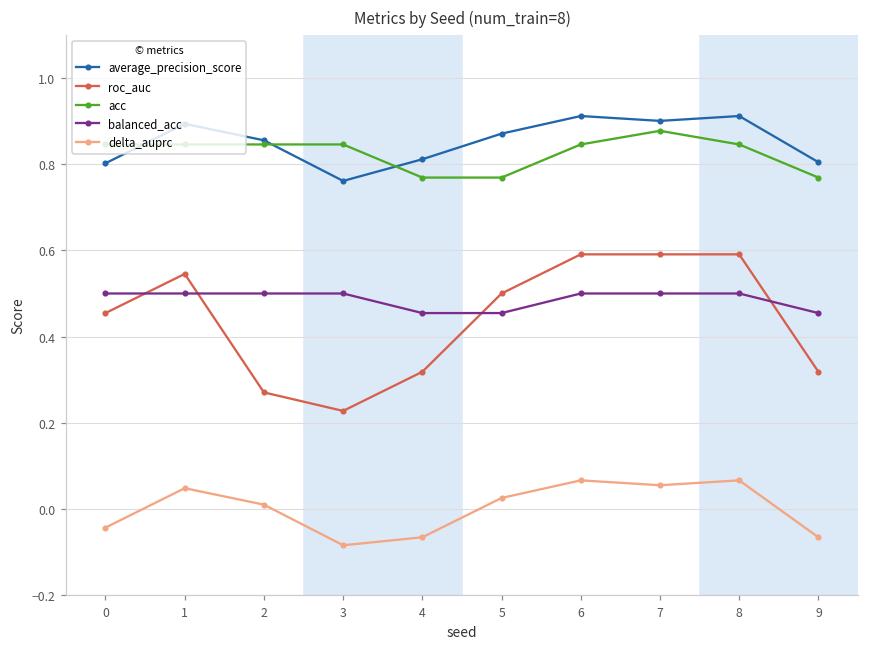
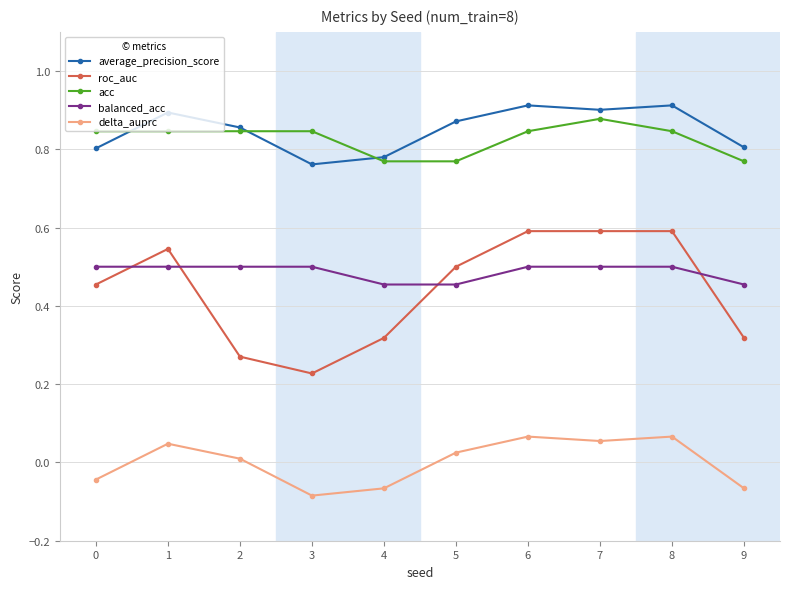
average_precision_score, 4: 0.81 -> 0.78
